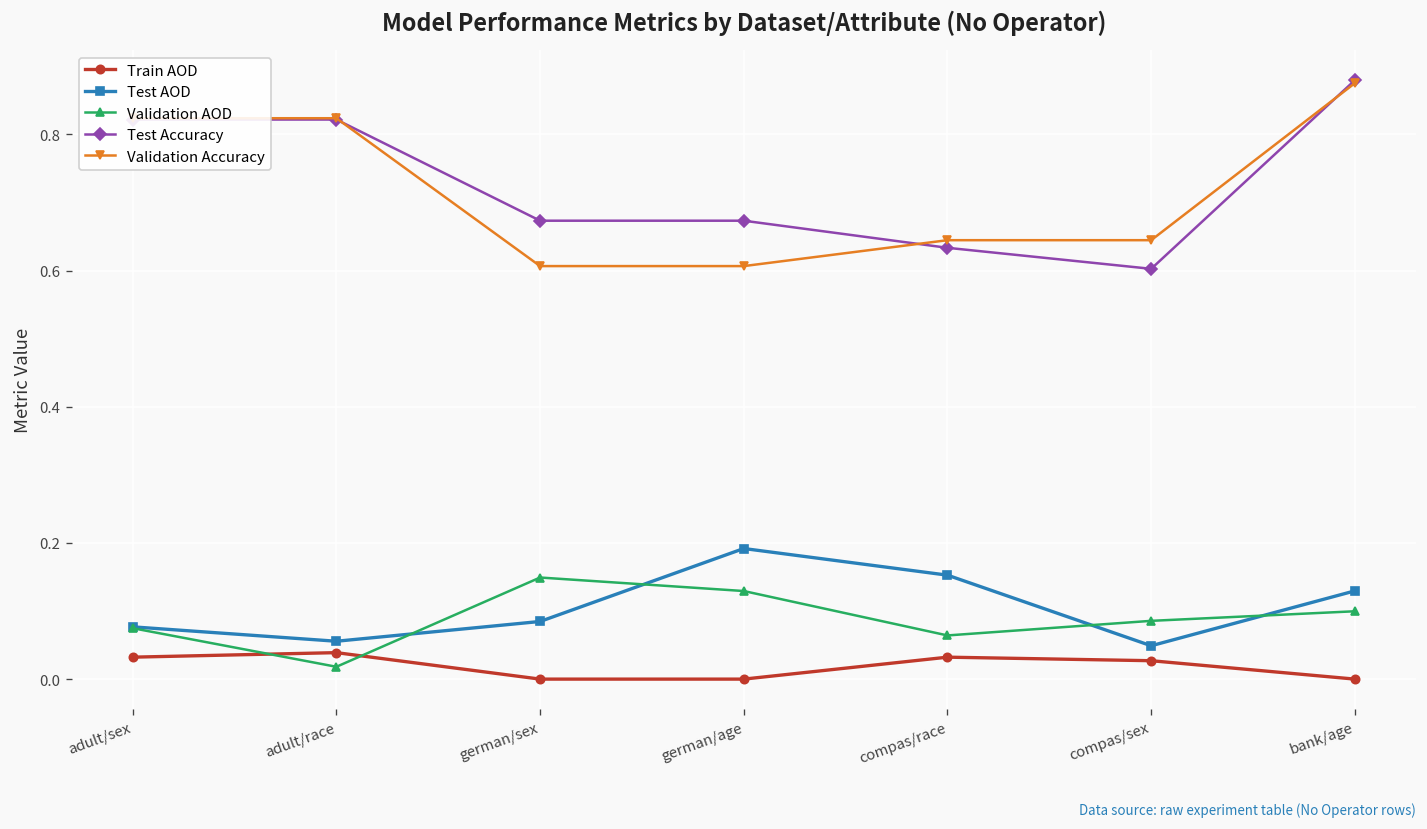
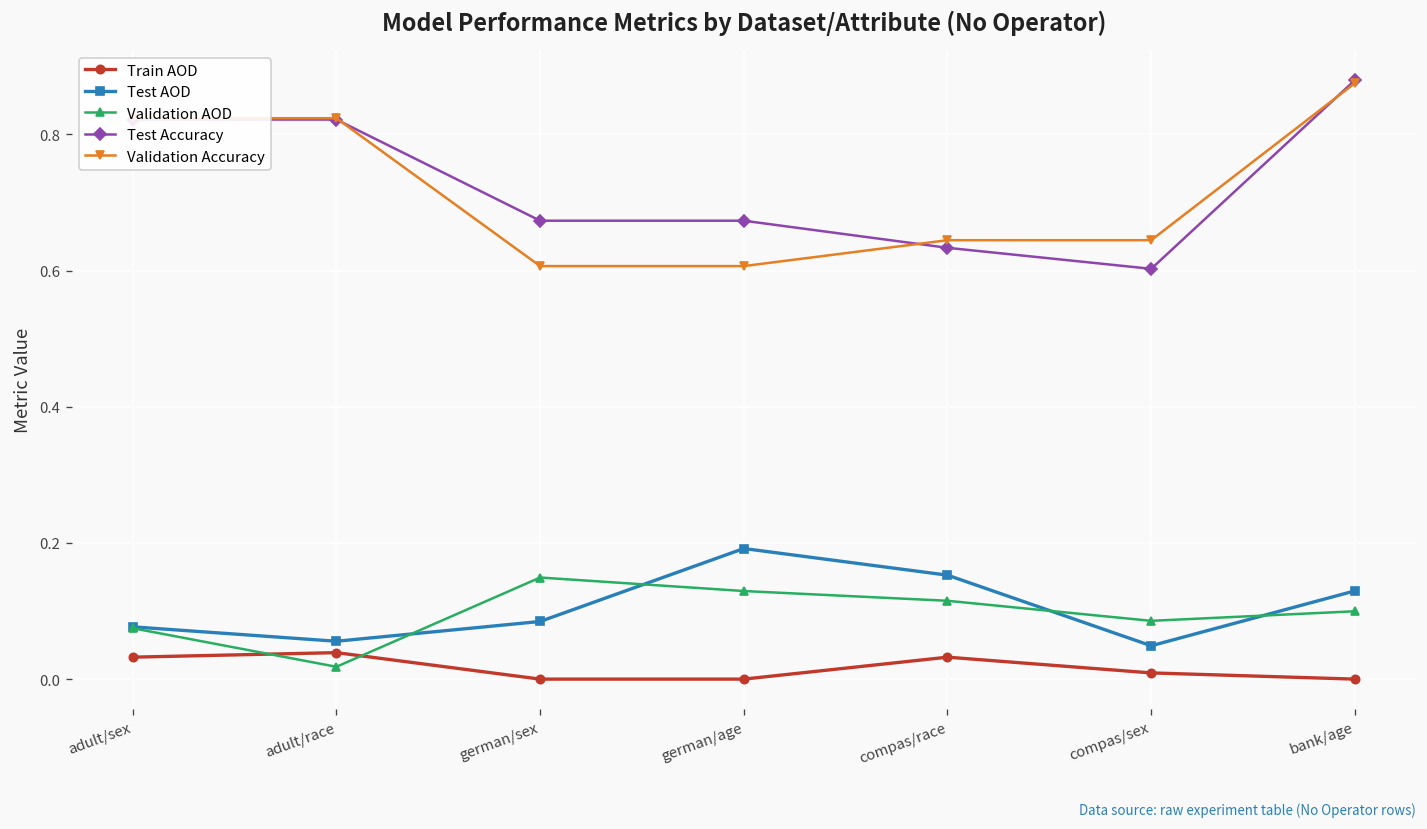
Validation AOD, compas/race: 0.06 -> 0.12
Train AOD, compas/sex: 0.03 -> 0.01
